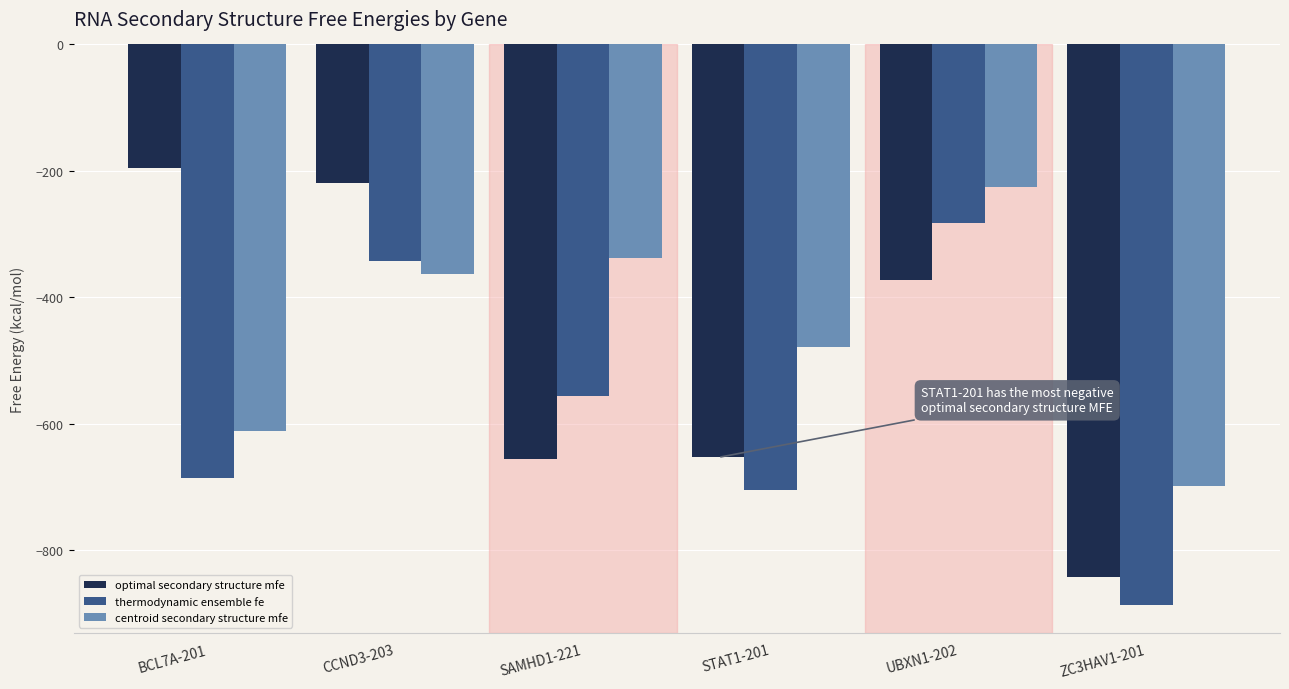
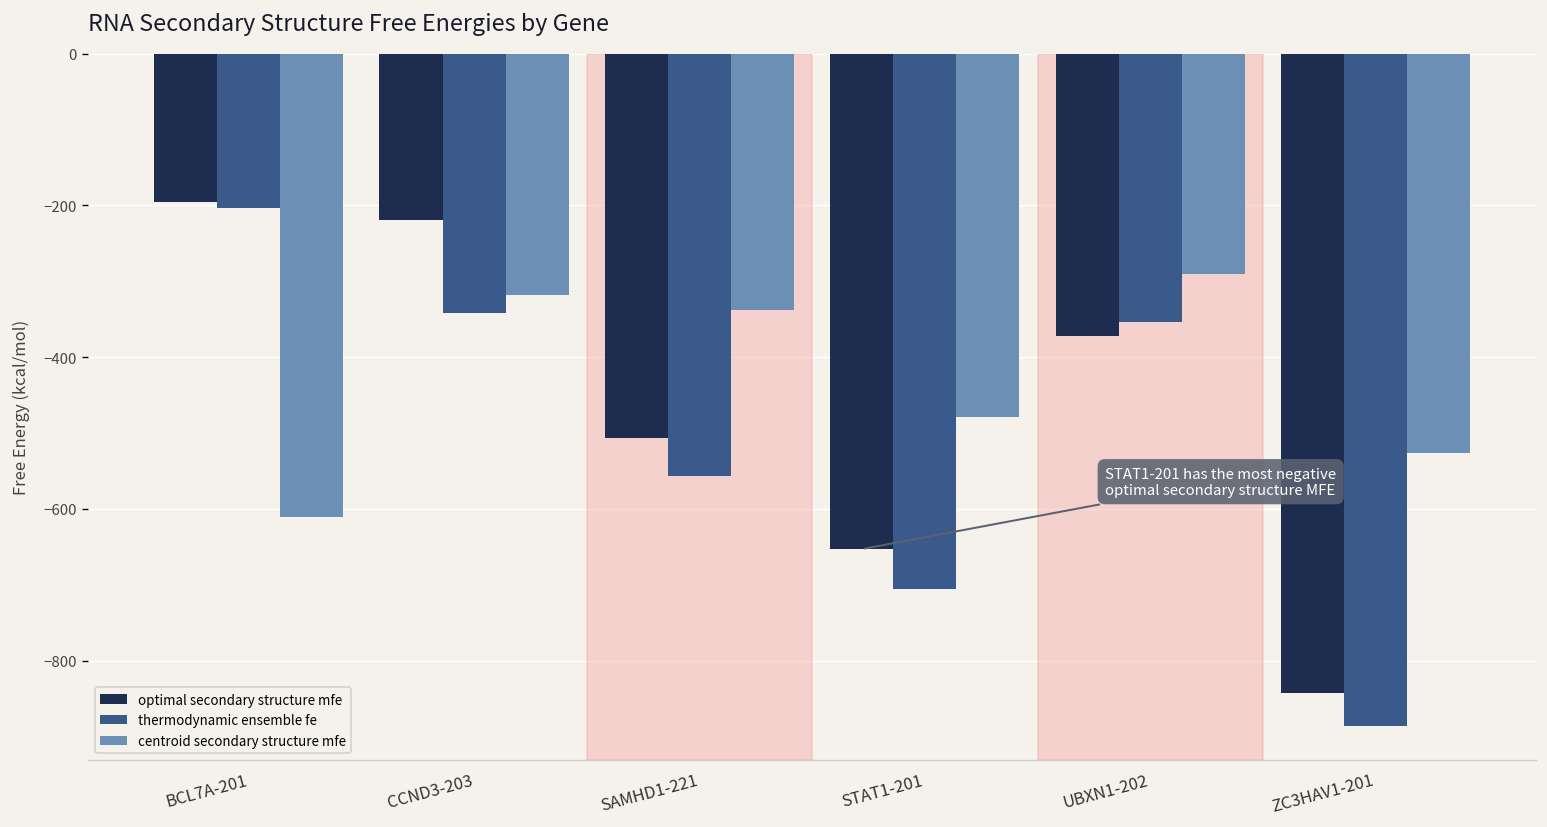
thermodynamic ensemble fe, BCL7A-201: -690 -> -200
centroid secondary structure mfe, CCND3-203: -360 -> -320
optimal secondary structure mfe, SAMHD1-221: -660 -> -510
thermodynamic ensemble fe, UBXN1-202: -280 -> -350
centroid secondary structure mfe, UBXN1-202: -230 -> -290
centroid secondary structure mfe, ZC3HAV1-201: -700 -> -530
